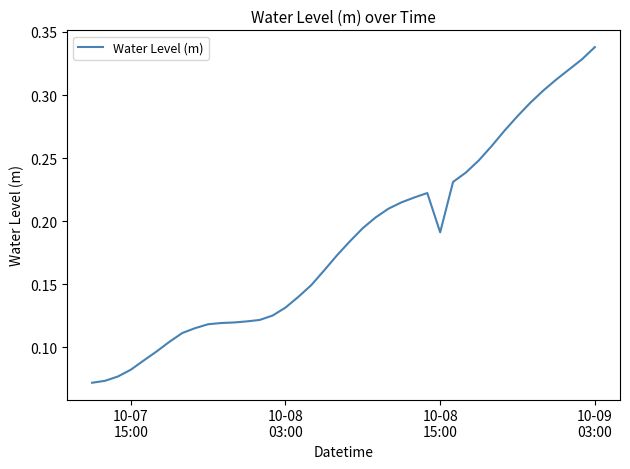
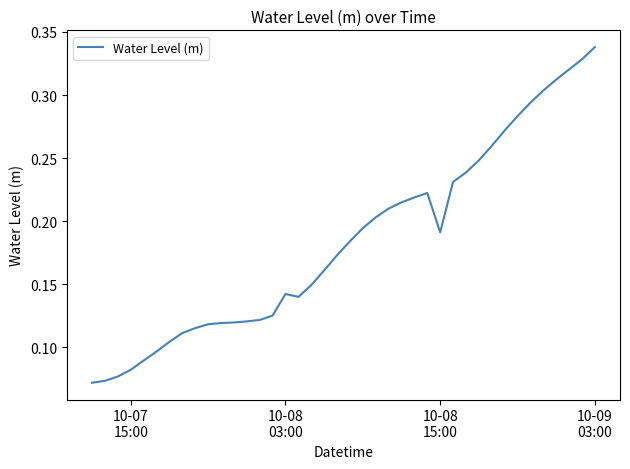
10-08 03:00: 0.131 -> 0.142
